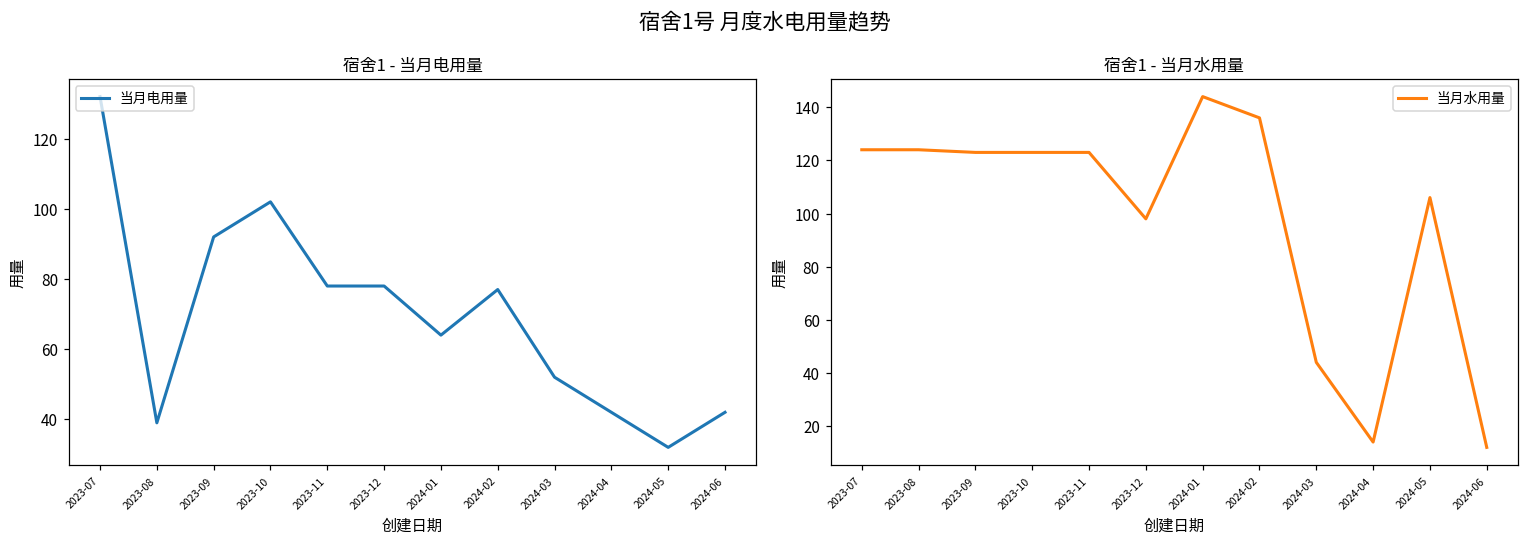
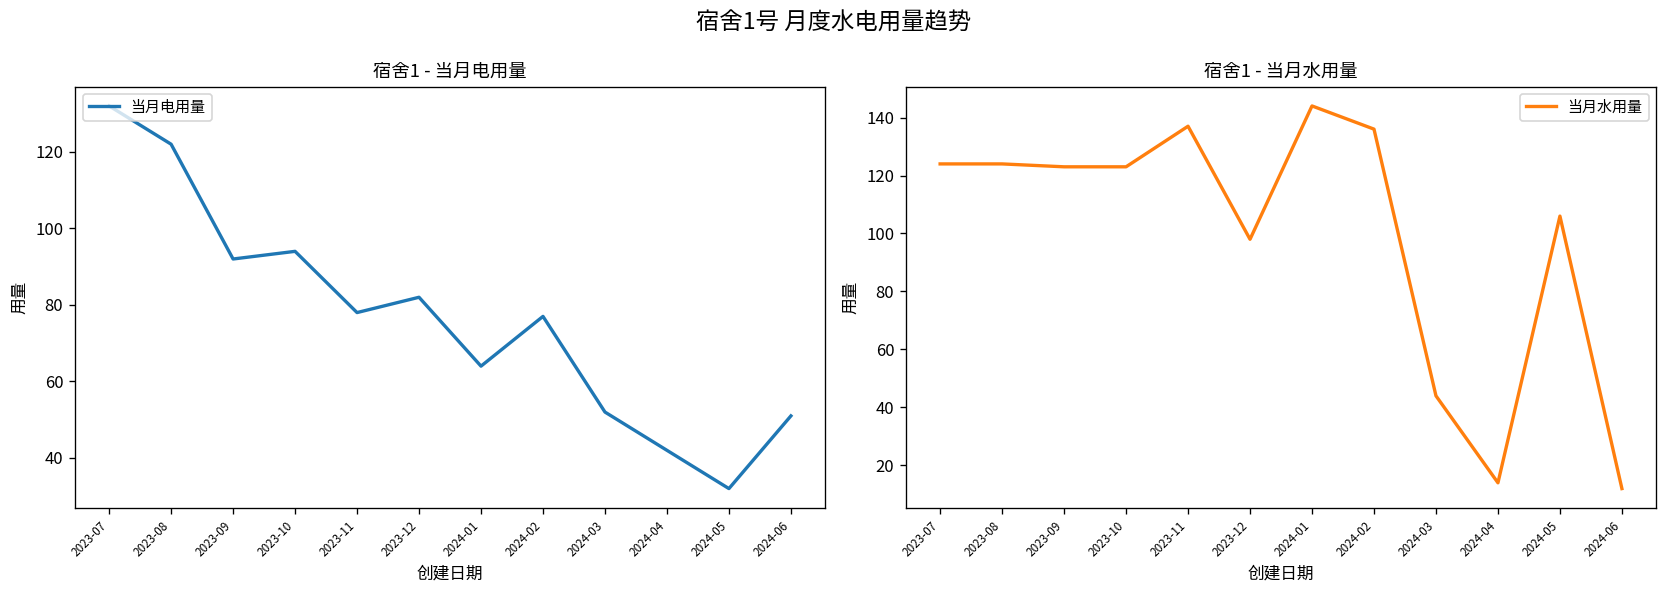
宿舍1 - 当月电用量, 2023-08: 39 -> 122
宿舍1 - 当月电用量, 2023-10: 102 -> 94
宿舍1 - 当月电用量, 2023-12: 78 -> 82
宿舍1 - 当月电用量, 2024-06: 42 -> 51
宿舍1 - 当月水用量, 2023-11: 123 -> 137
